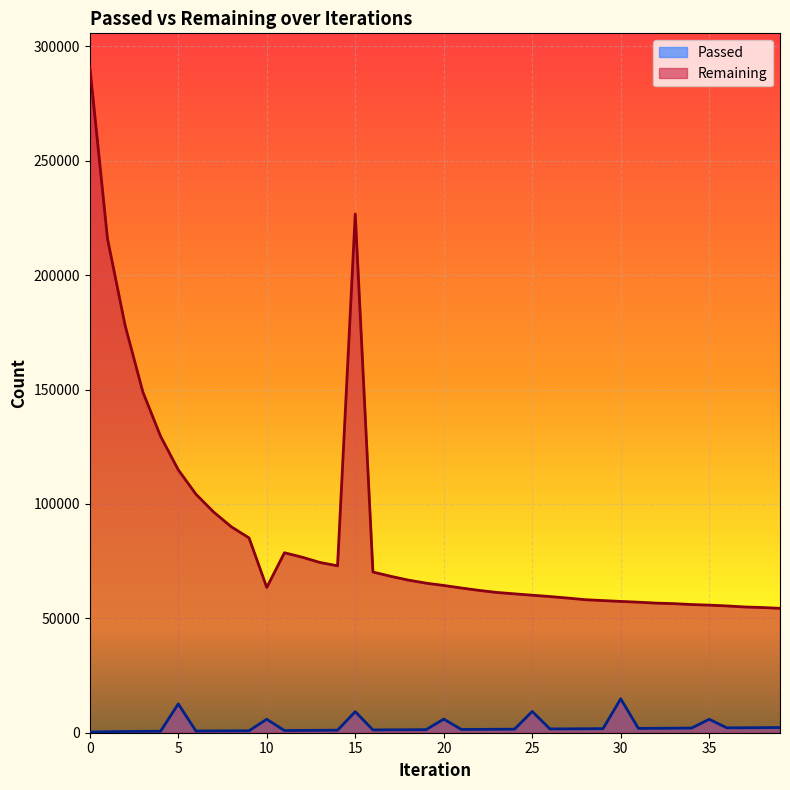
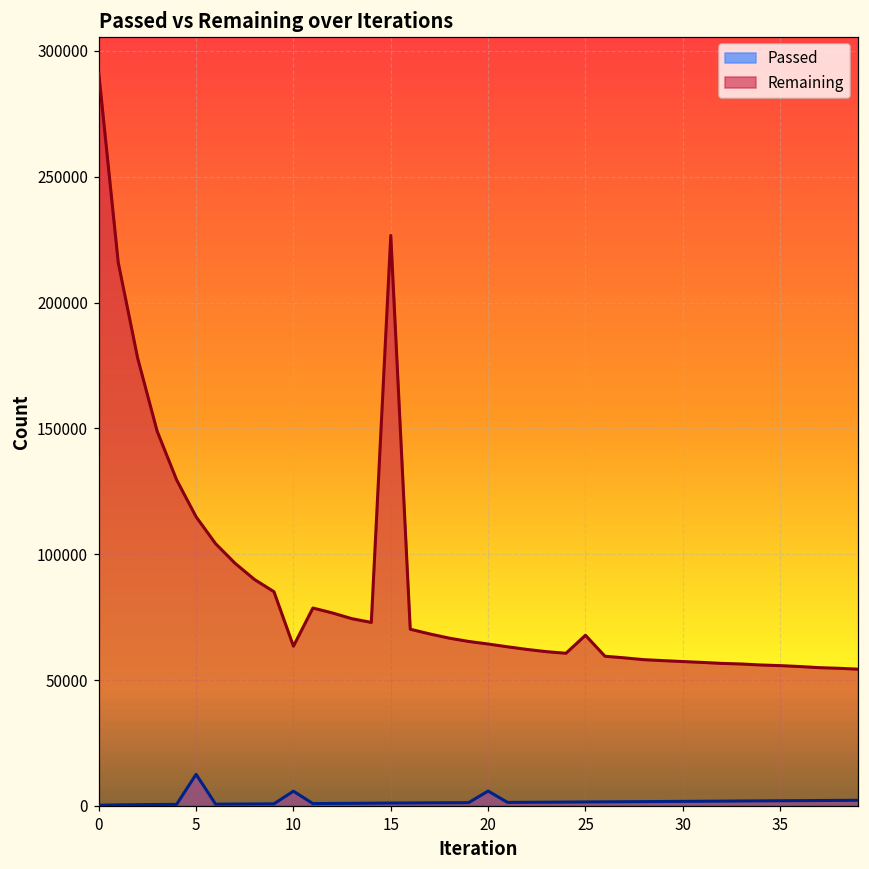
Passed, 15: 9000 -> 1000
Passed, 25: 9000 -> 2000
Remaining, 25: 60000 -> 68000
Passed, 30: 15000 -> 2000
Passed, 35: 6000 -> 2000
